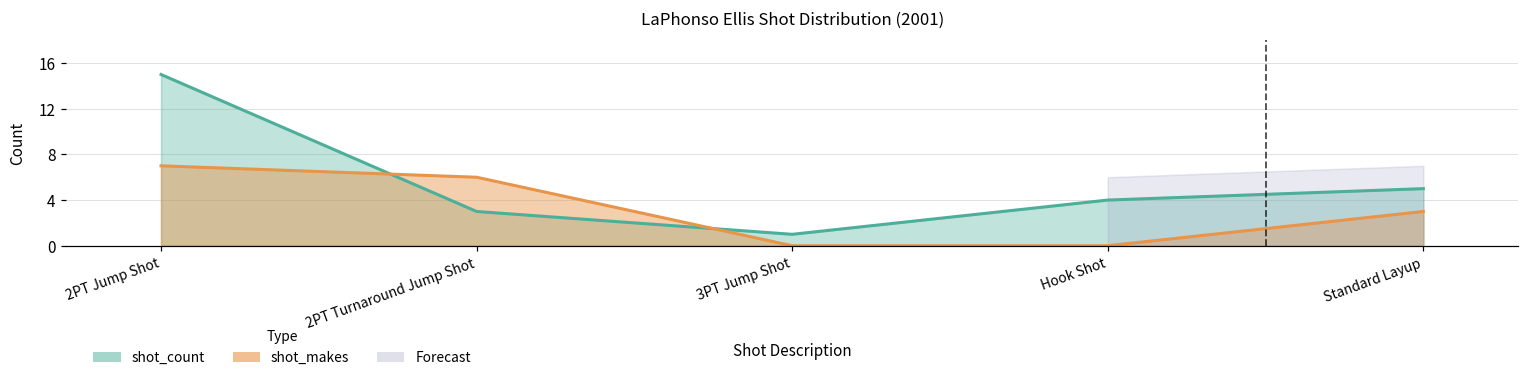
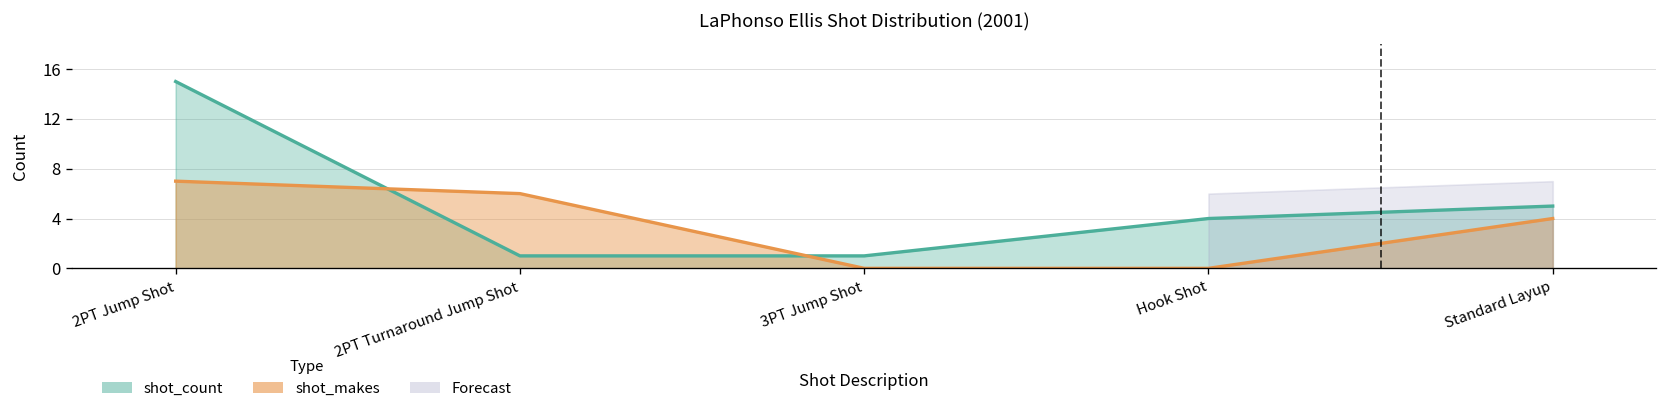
shot_count, 2PT Turnaround Jump Shot: 3 -> 1
shot_makes, Standard Layup: 3 -> 4
